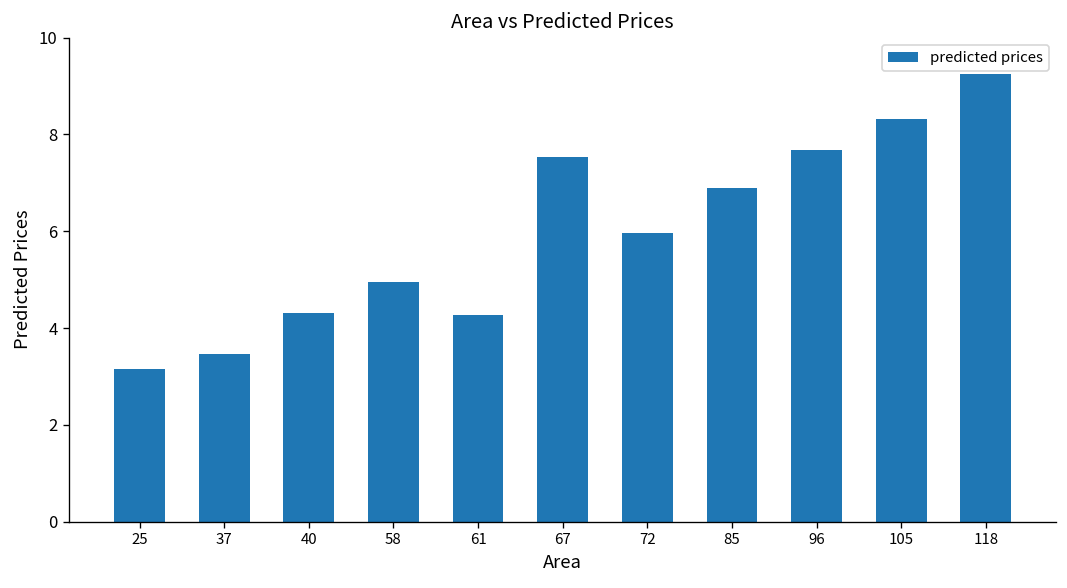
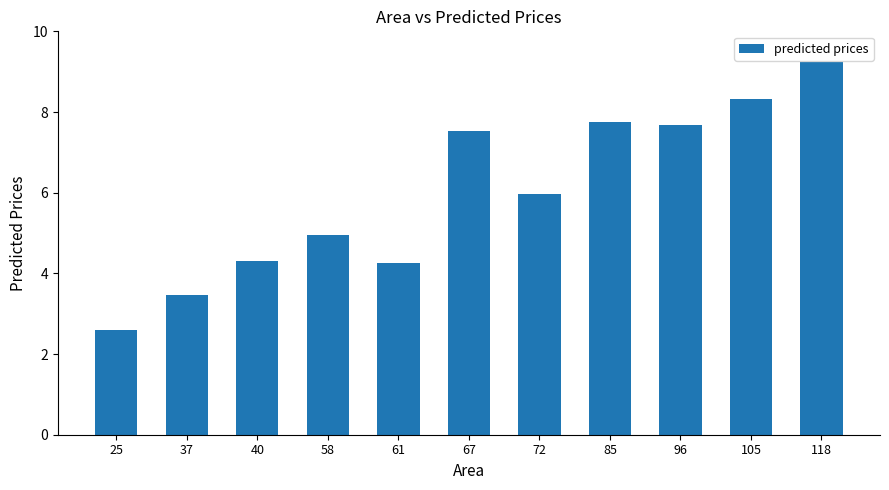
25: 3.2 -> 2.6
85: 6.9 -> 7.7
